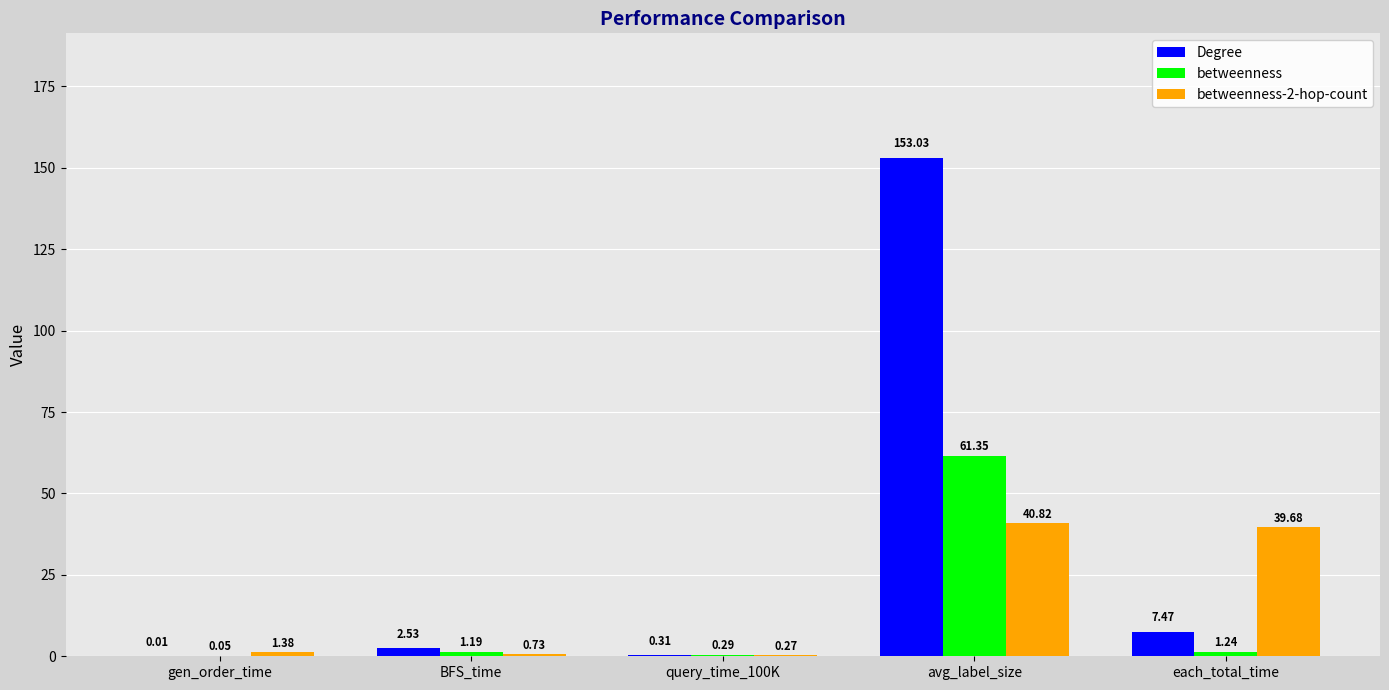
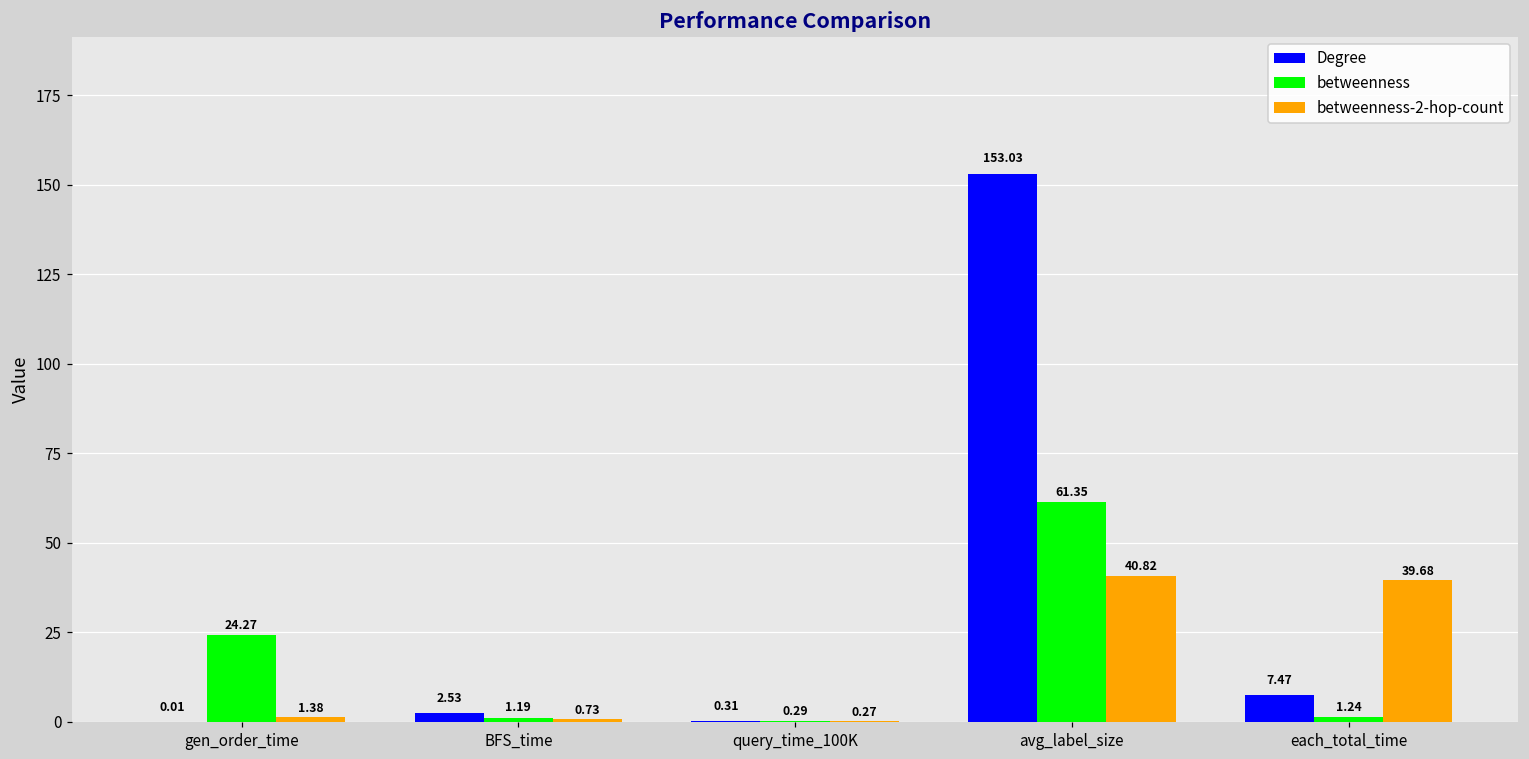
betweenness, gen_order_time: 0.05 -> 24.27
